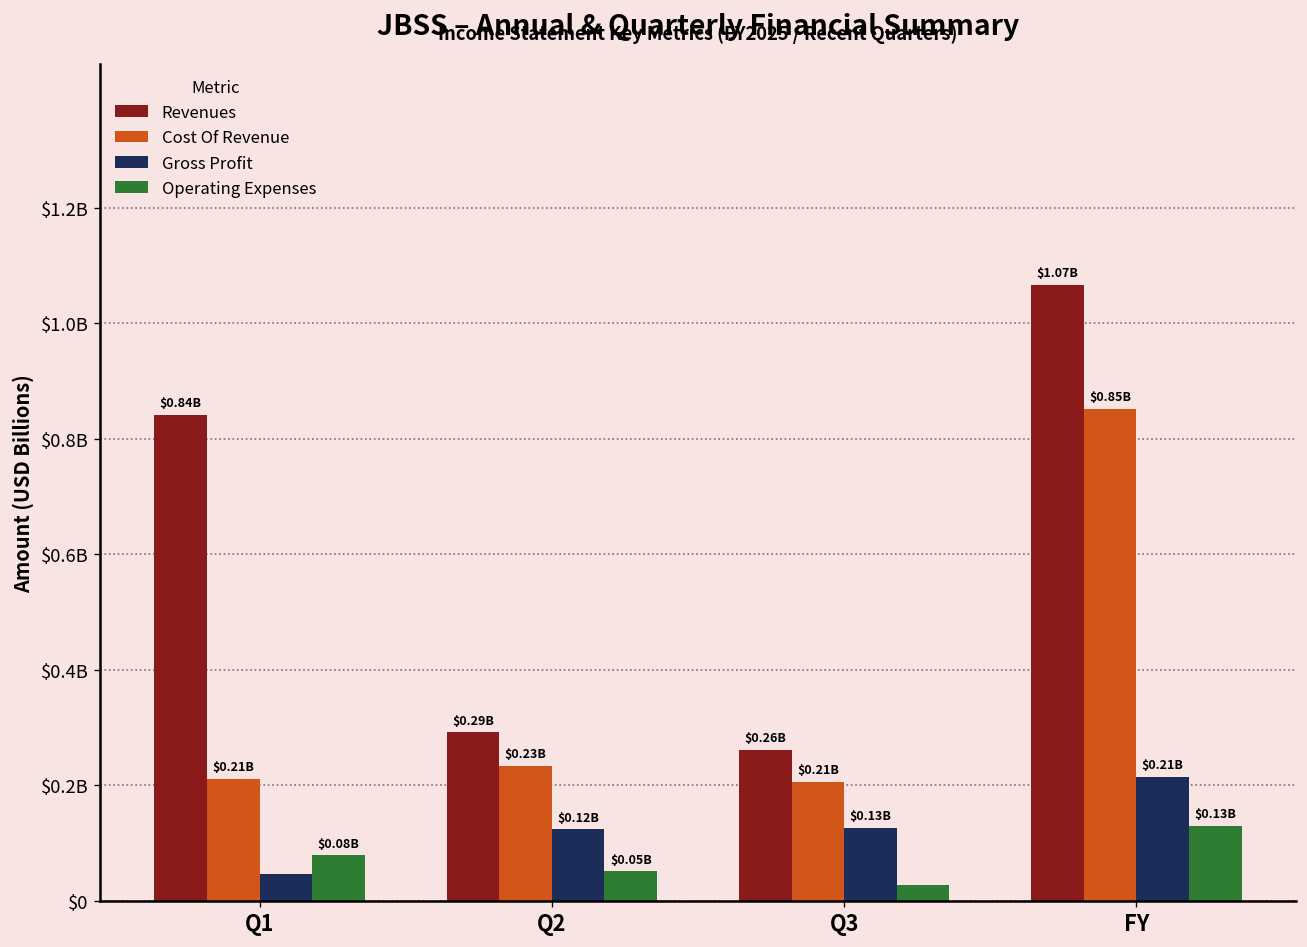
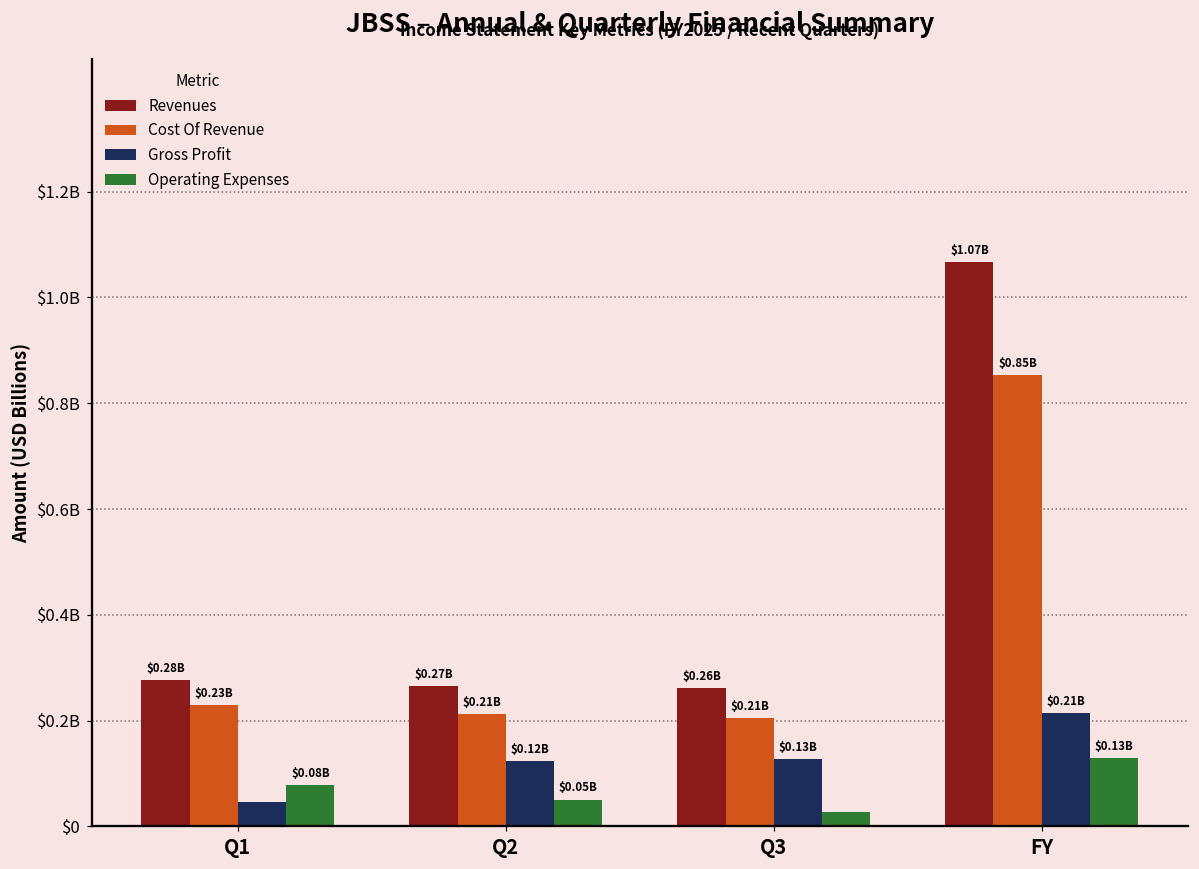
Revenues, Q1: $0.84B -> $0.28B
Cost Of Revenue, Q1: $0.21B -> $0.23B
Revenues, Q2: $0.29B -> $0.27B
Cost Of Revenue, Q2: $0.23B -> $0.21B
